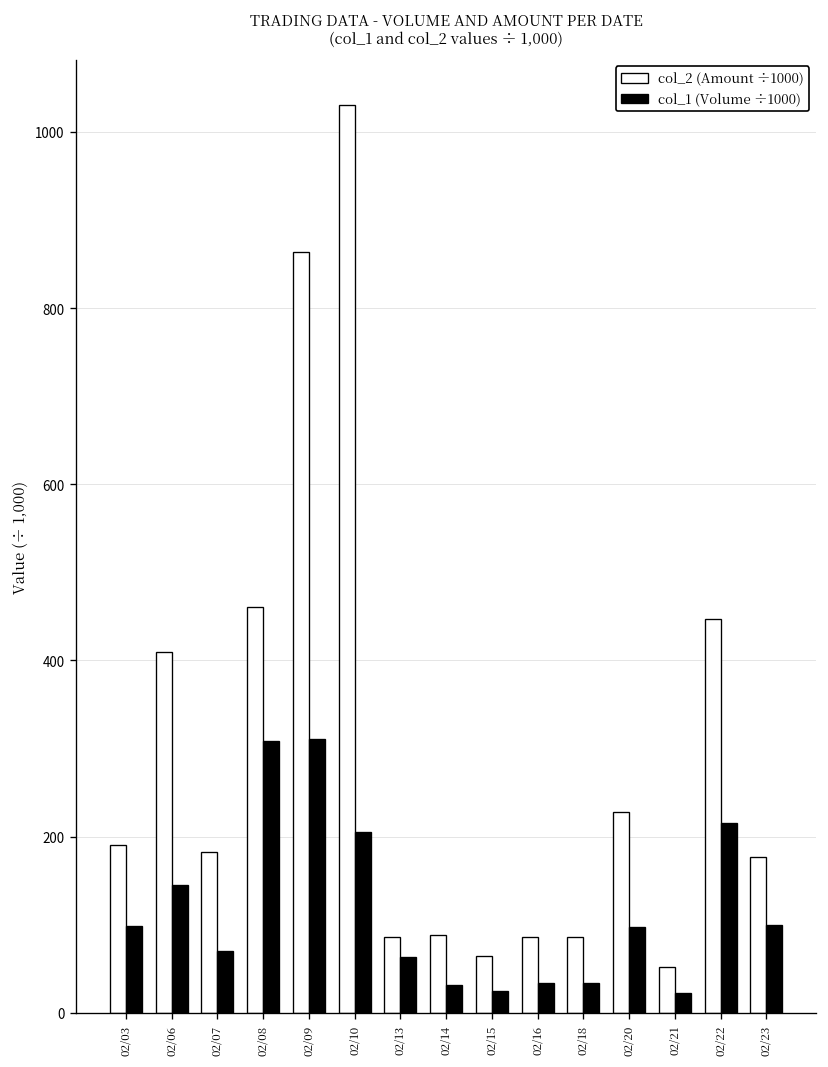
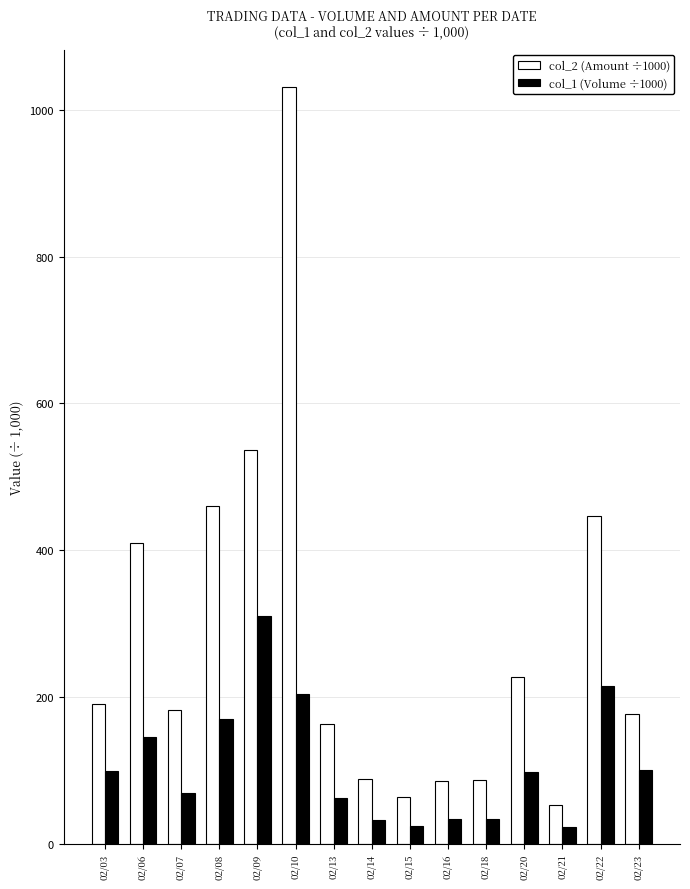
col_1 (Volume ÷1000), 02/08: 310 -> 170
col_2 (Amount ÷1000), 02/09: 860 -> 540
col_2 (Amount ÷1000), 02/13: 90 -> 160
